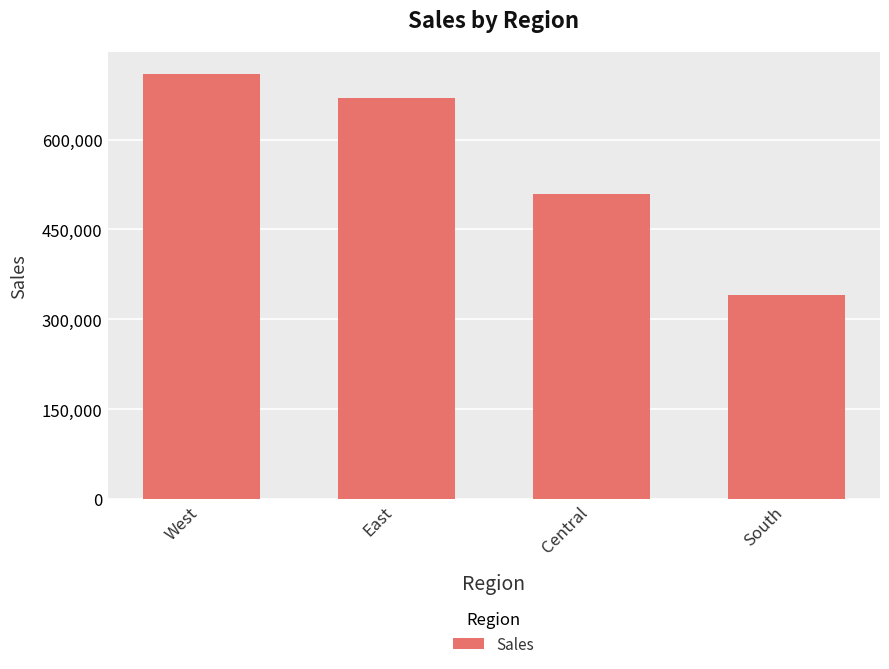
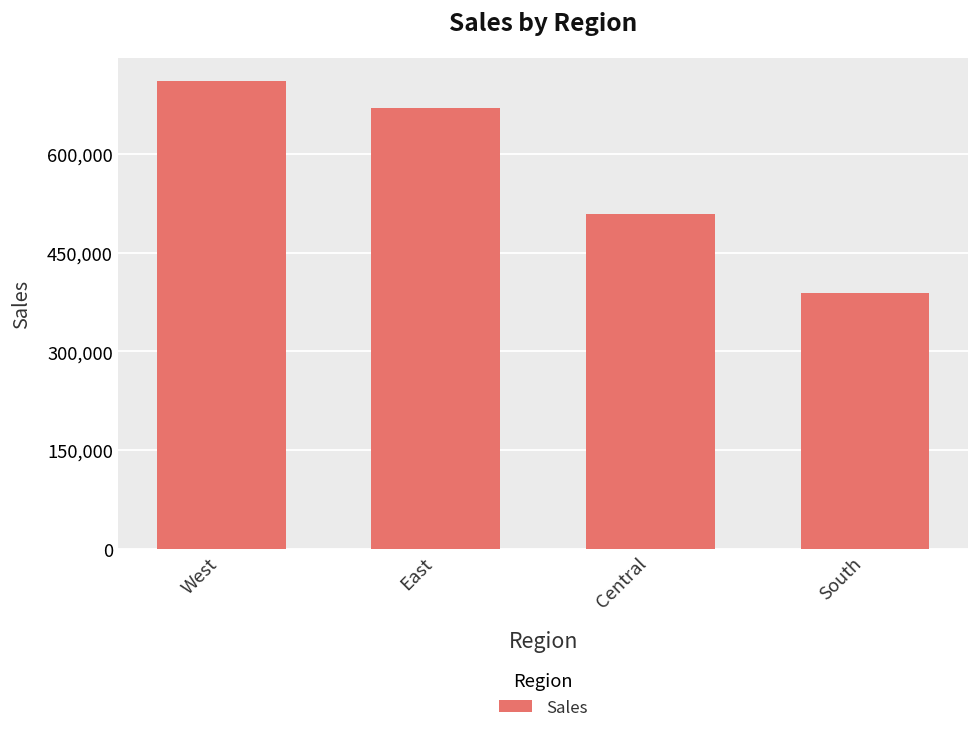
South: 340,000 -> 390,000
